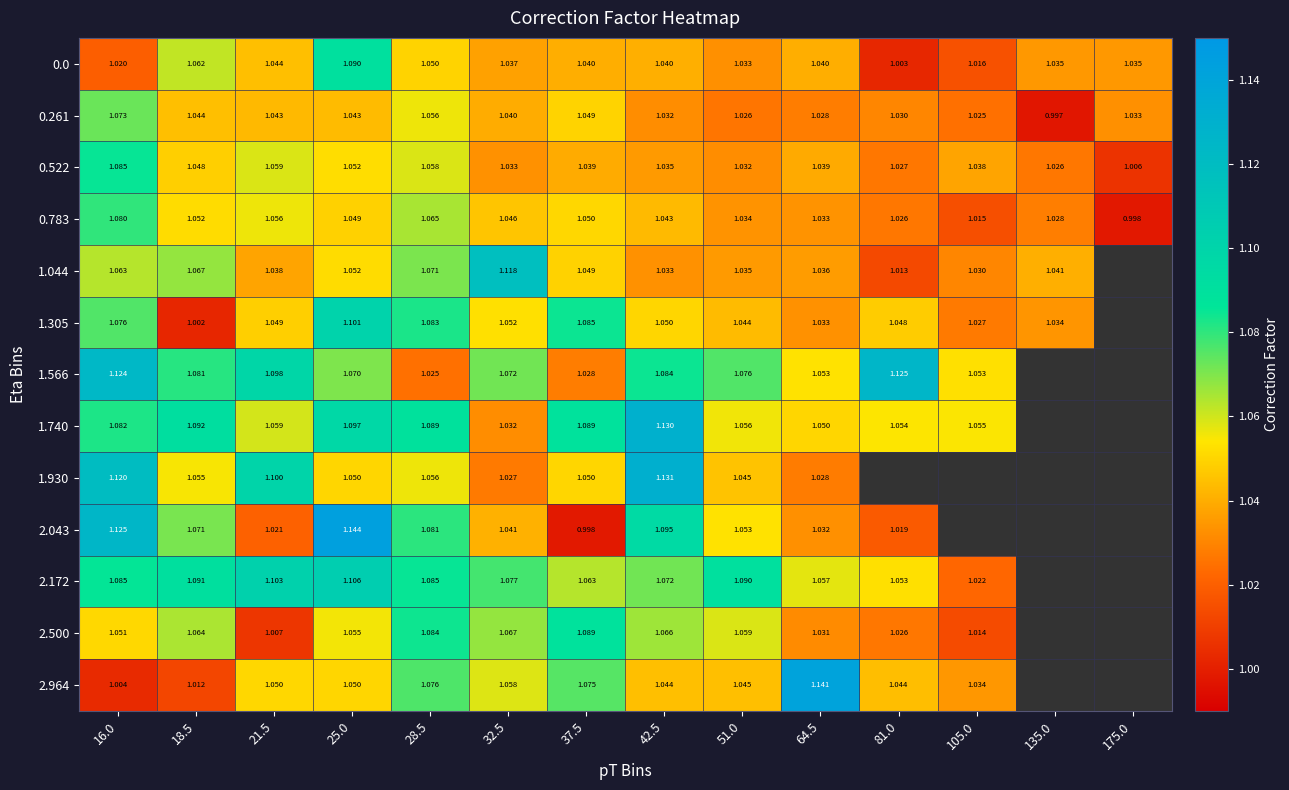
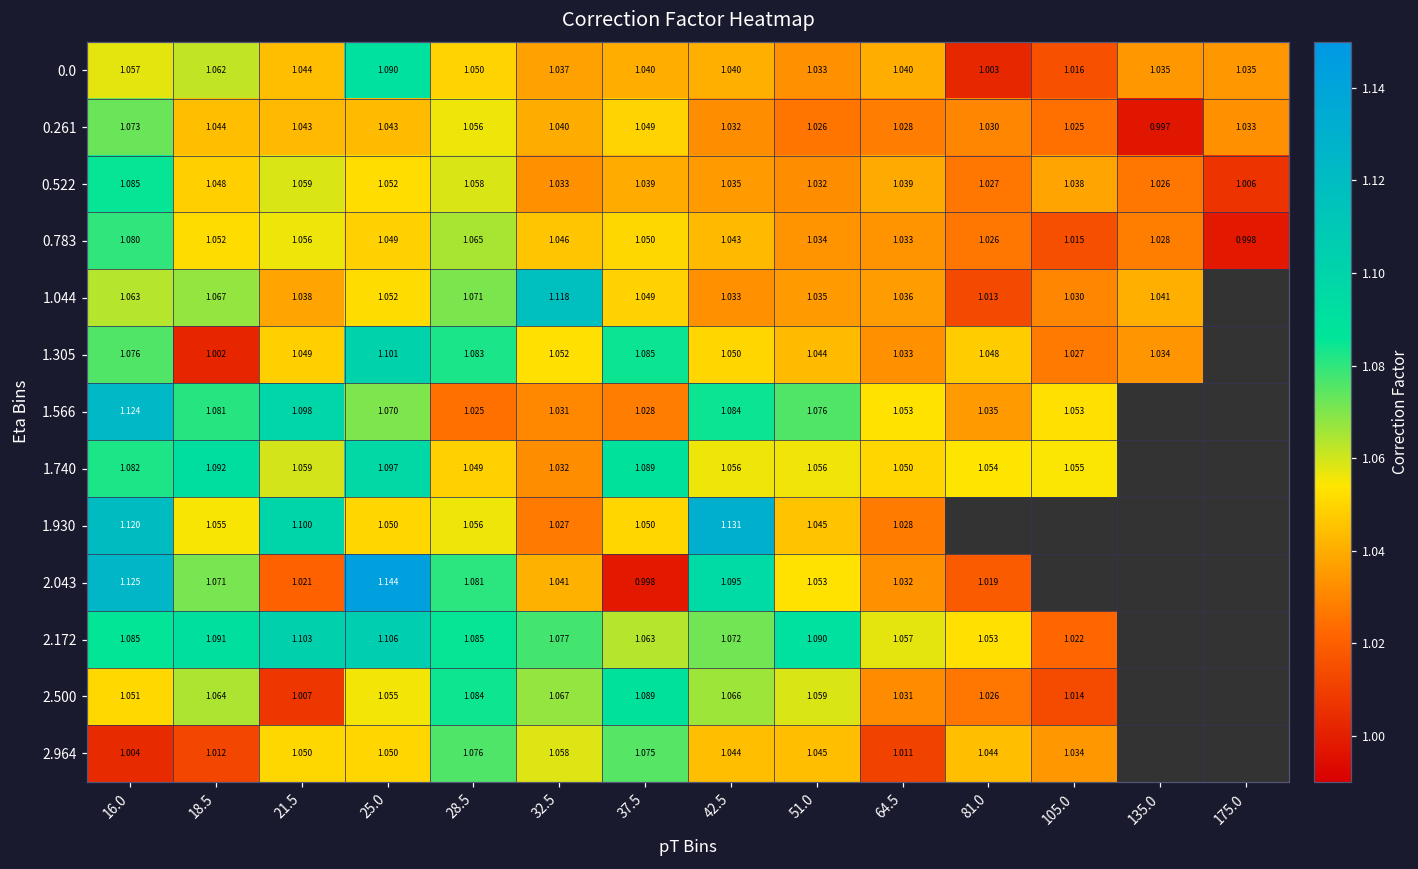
0.0, 16.0: 1.020 -> 1.057
1.566, 32.5: 1.072 -> 1.031
1.566, 81.0: 1.125 -> 1.035
1.740, 28.5: 1.089 -> 1.049
1.740, 42.5: 1.130 -> 1.056
2.964, 64.5: 1.141 -> 1.011
